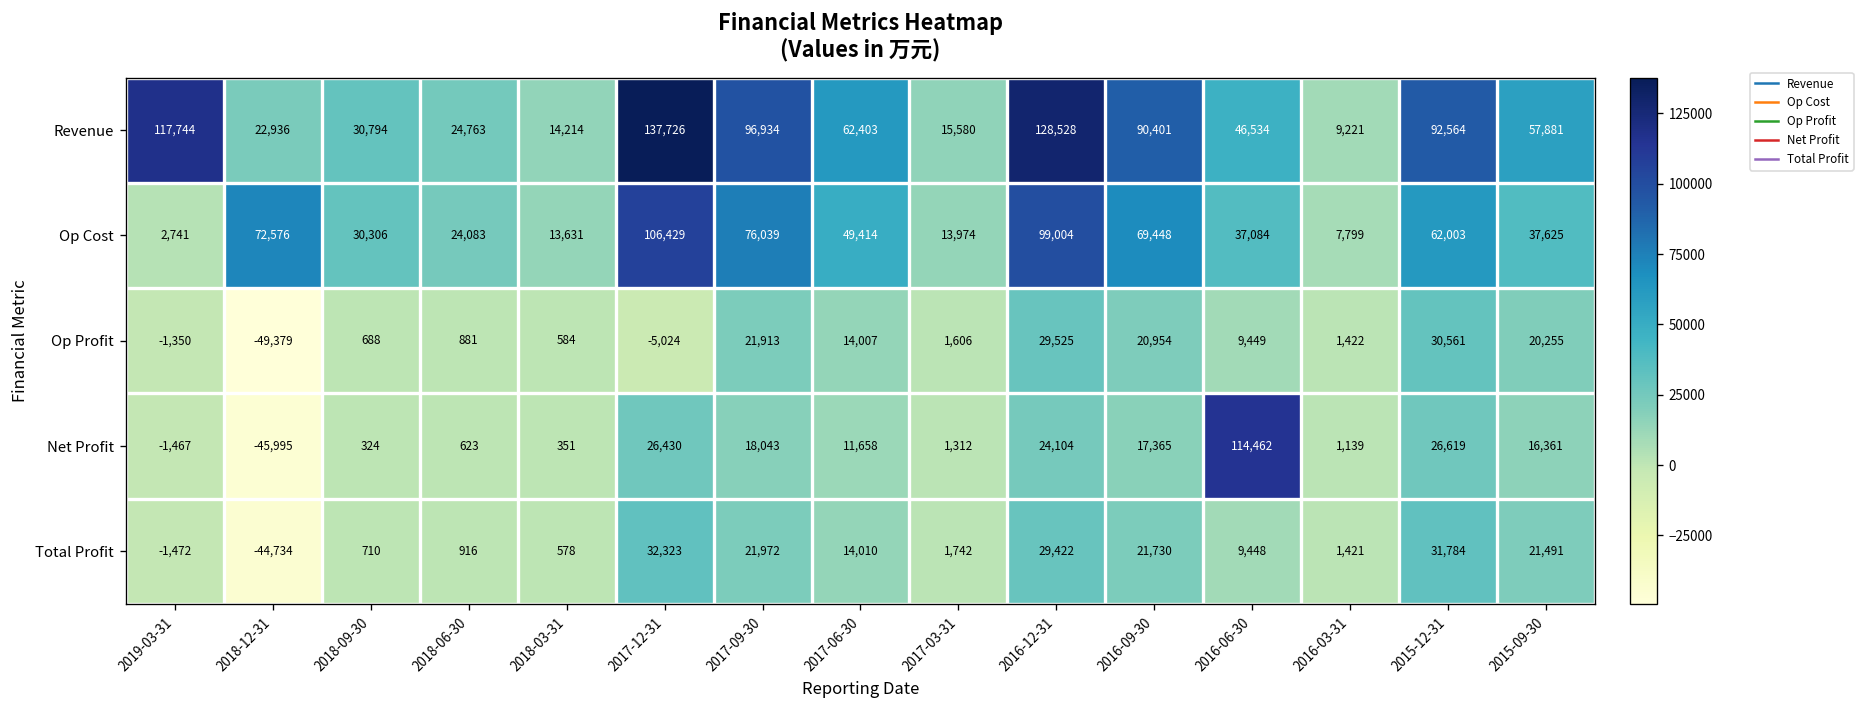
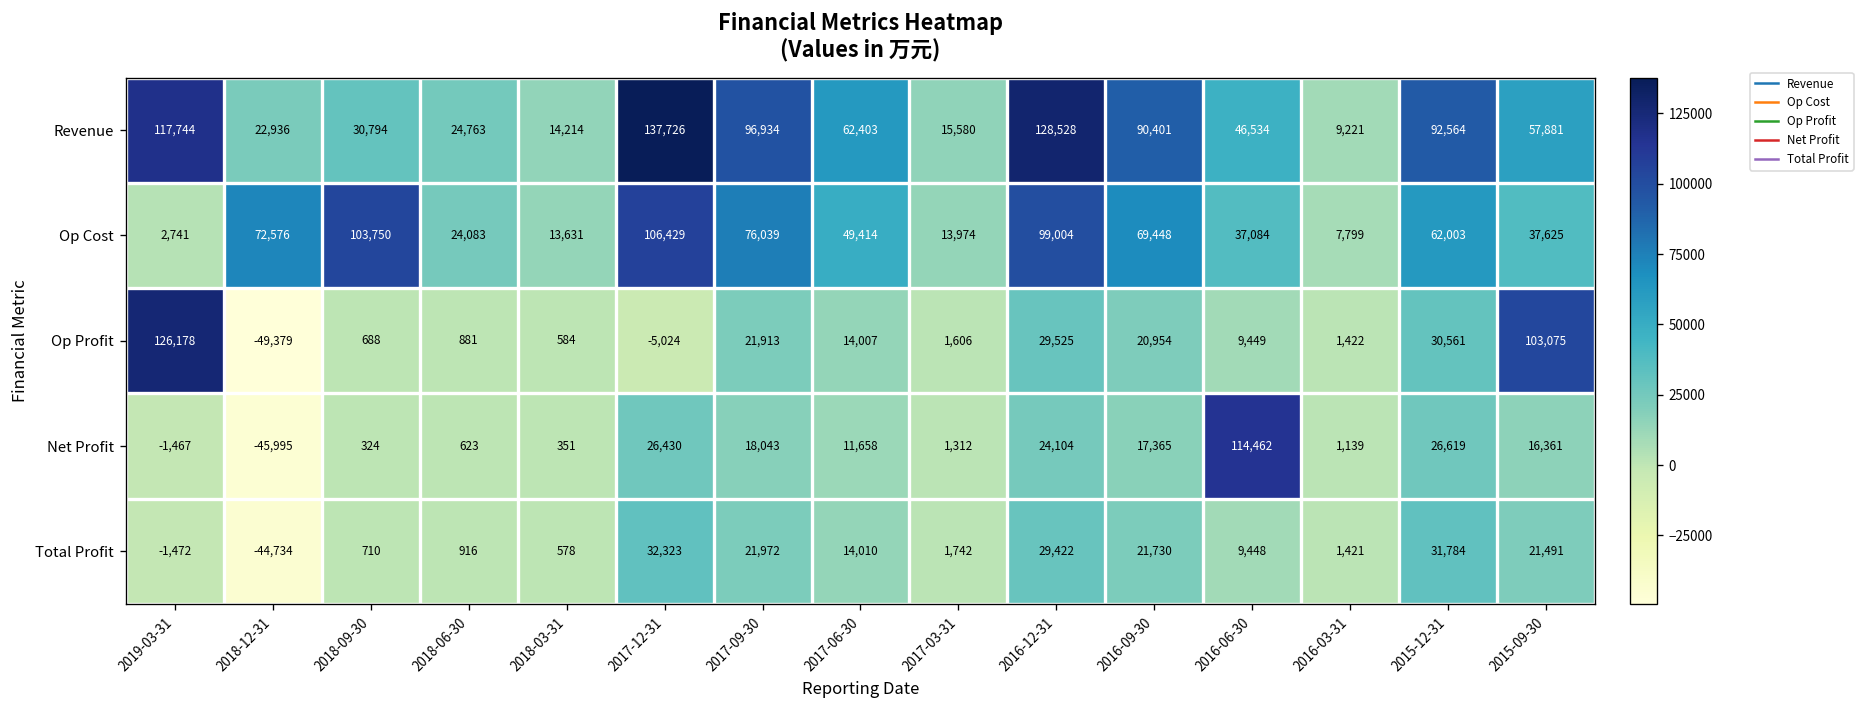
Op Cost, 2018-09-30: 30,306 -> 103,750
Op Profit, 2019-03-31: -1,350 -> 126,178
Op Profit, 2015-09-30: 20,255 -> 103,075
